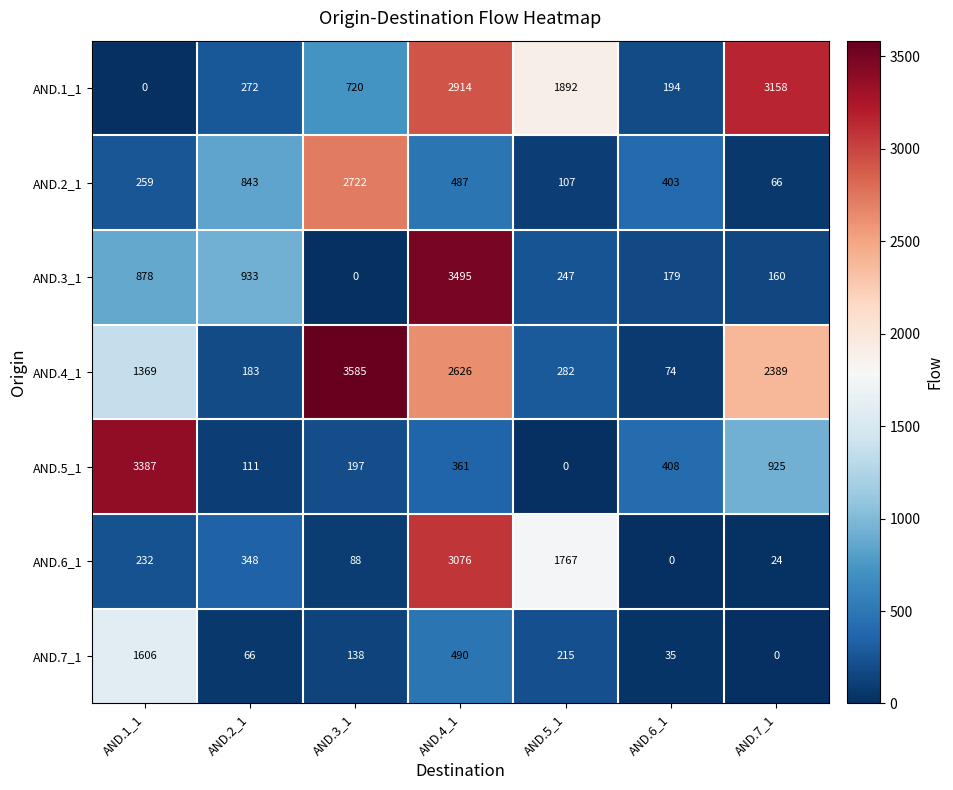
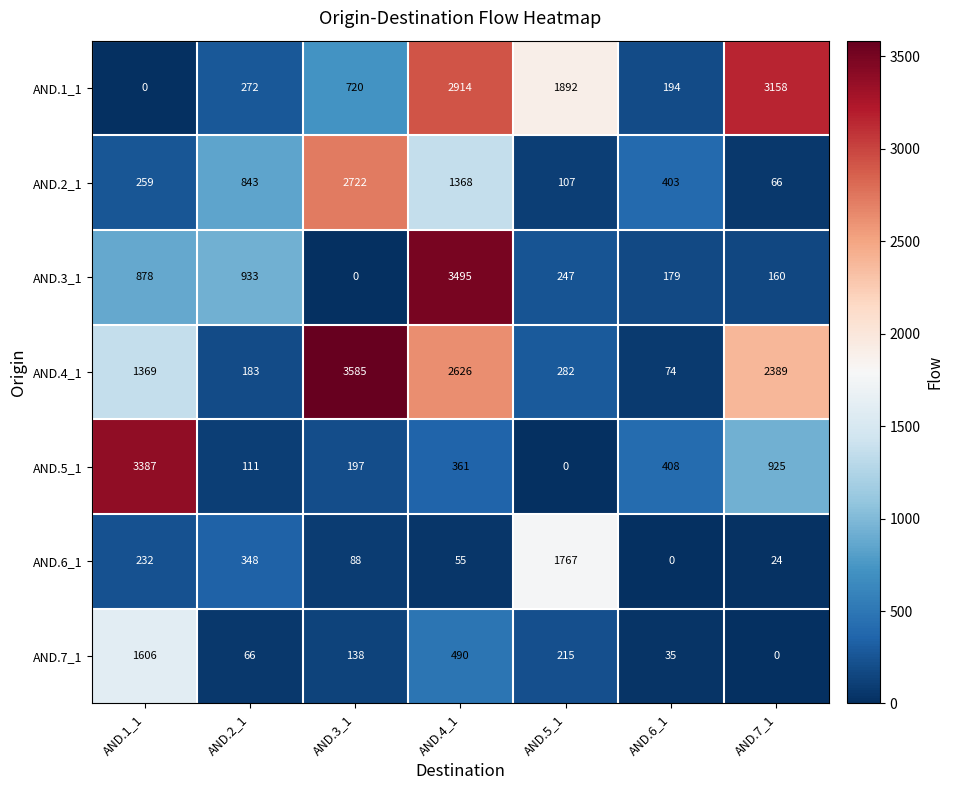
AND.2_1, AND.4_1: 487 -> 1368
AND.6_1, AND.4_1: 3076 -> 55
